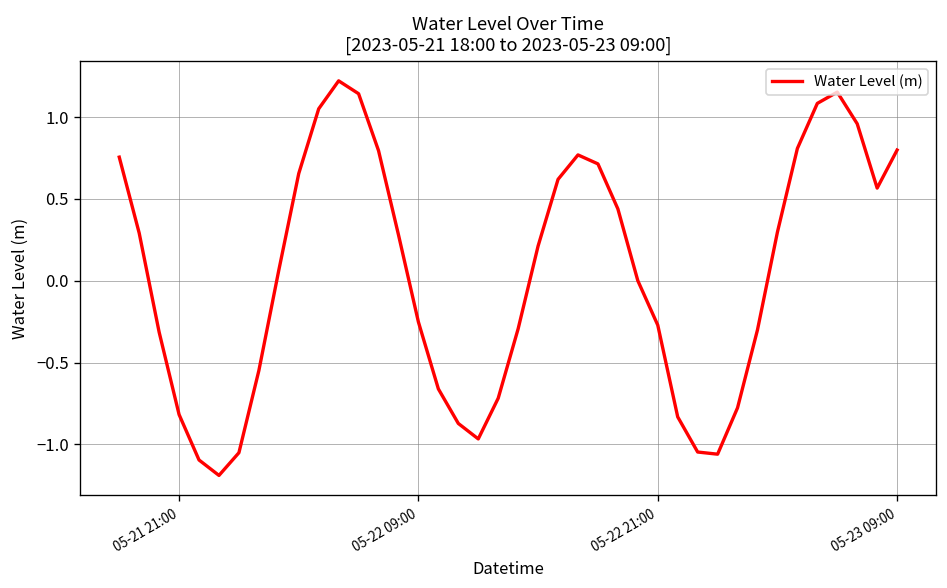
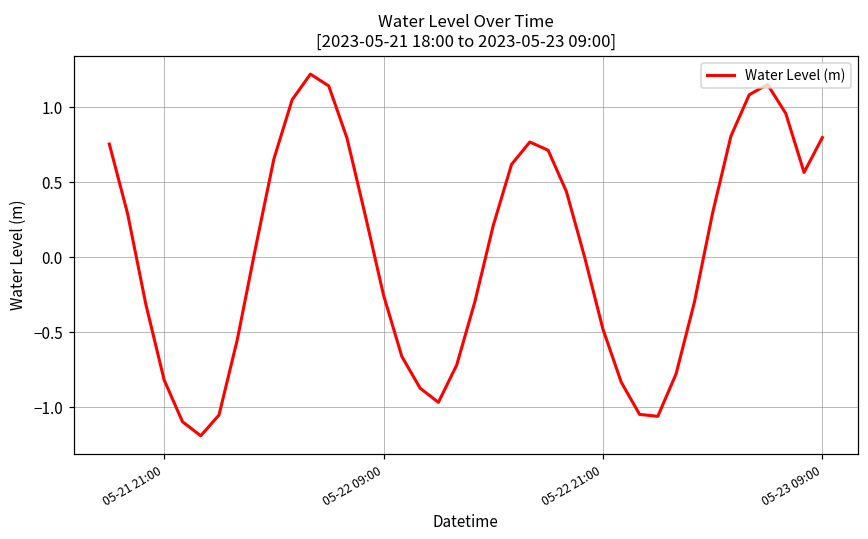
05-22 21:00: -0.27 -> -0.48
